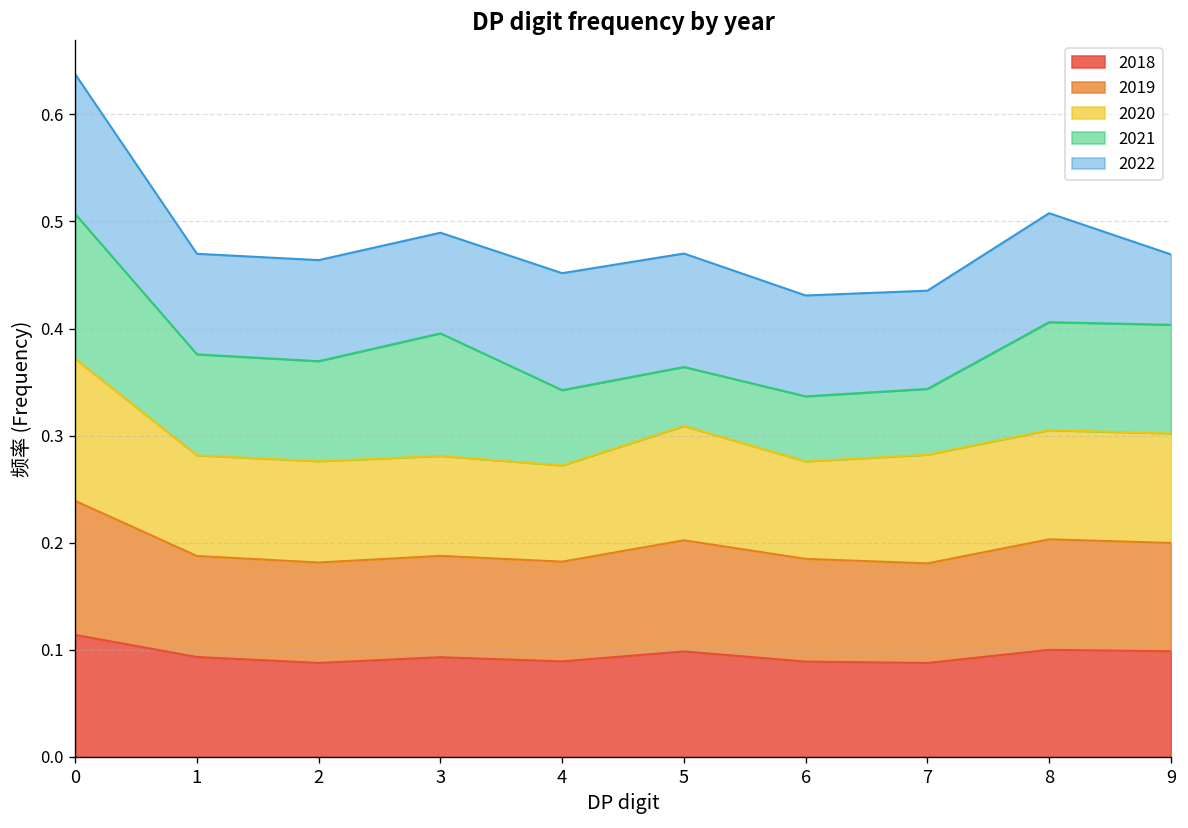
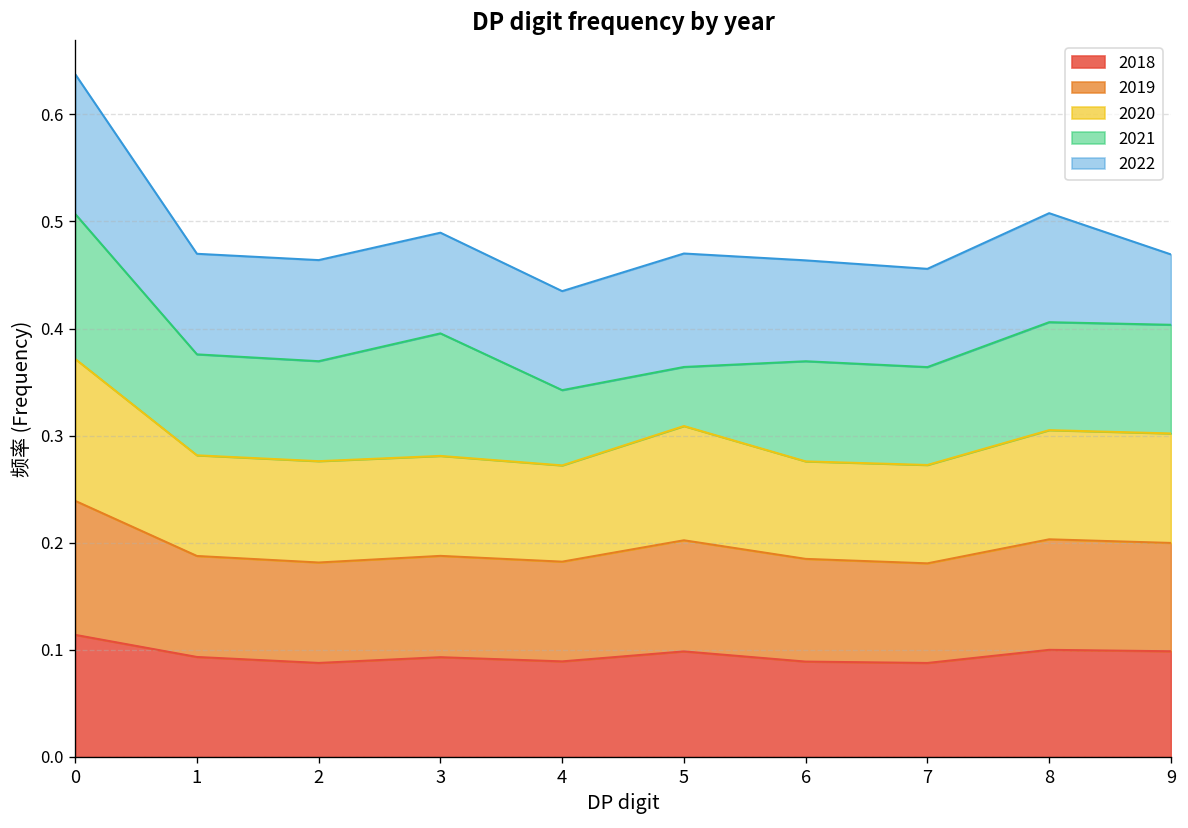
2022, 4: 0.11 -> 0.09
2021, 6: 0.06 -> 0.09
2020, 7: 0.10 -> 0.09
2021, 7: 0.06 -> 0.09
